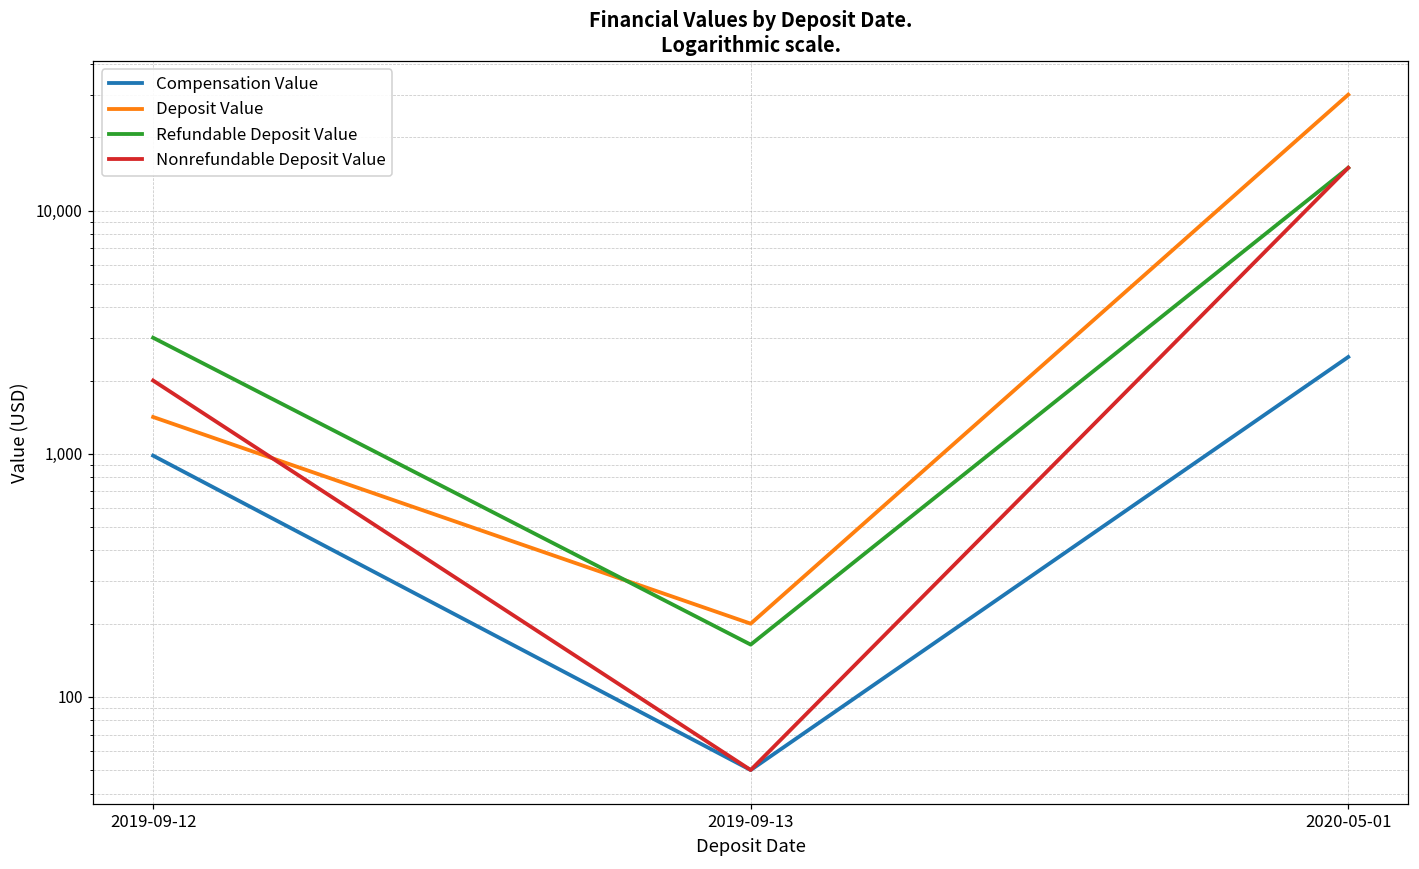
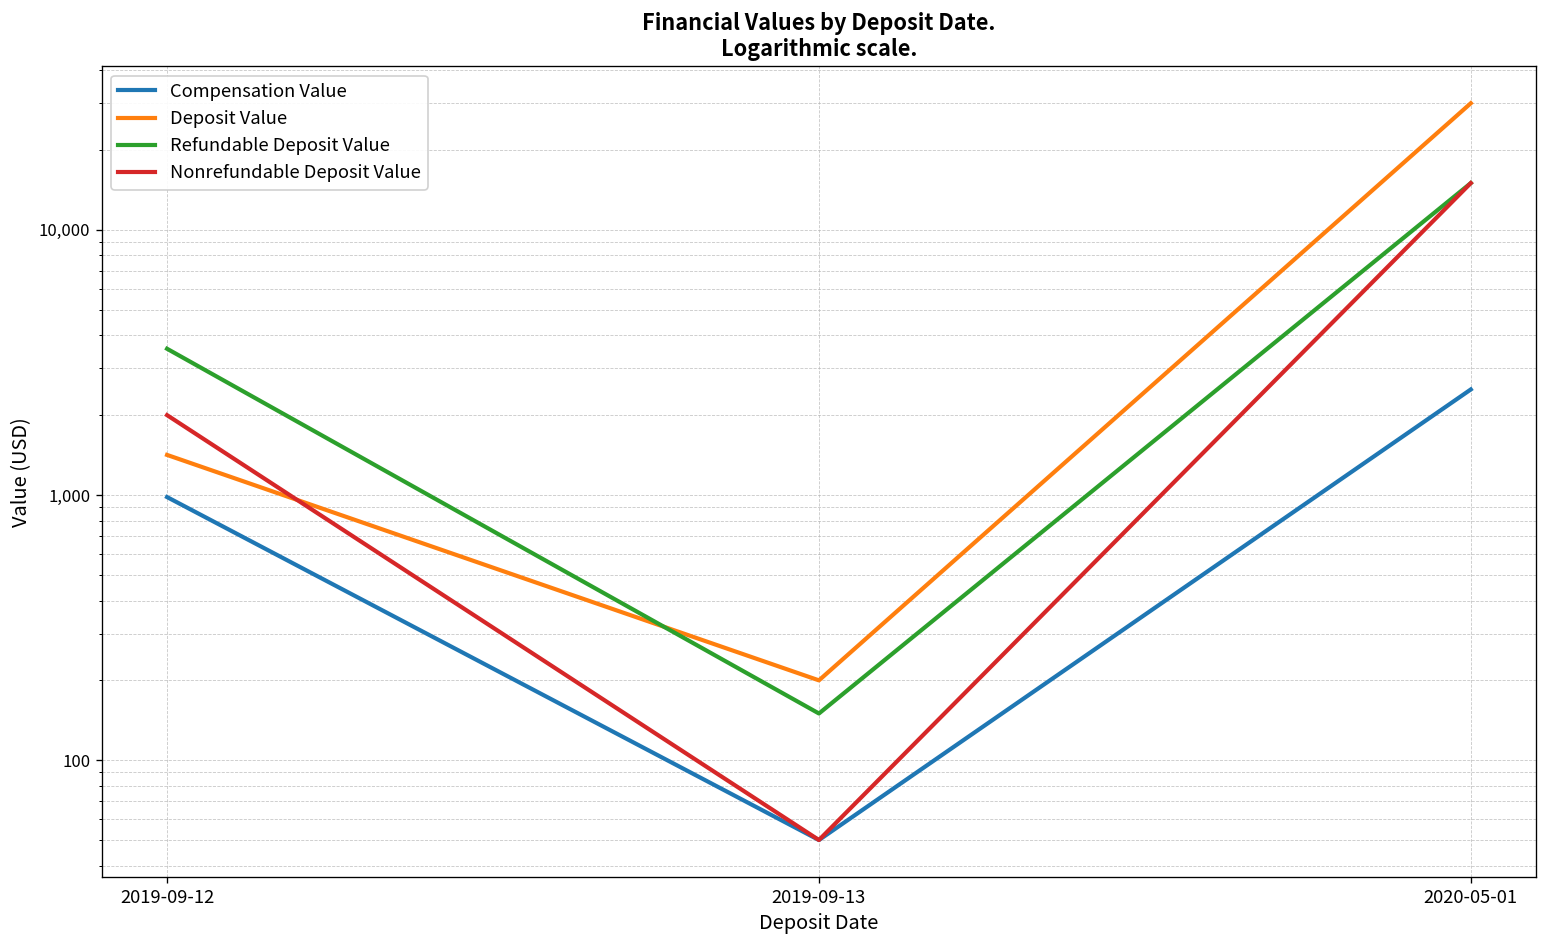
Refundable Deposit Value, 2019-09-12: 3,000 -> 3,600
Refundable Deposit Value, 2019-09-13: 160 -> 150
